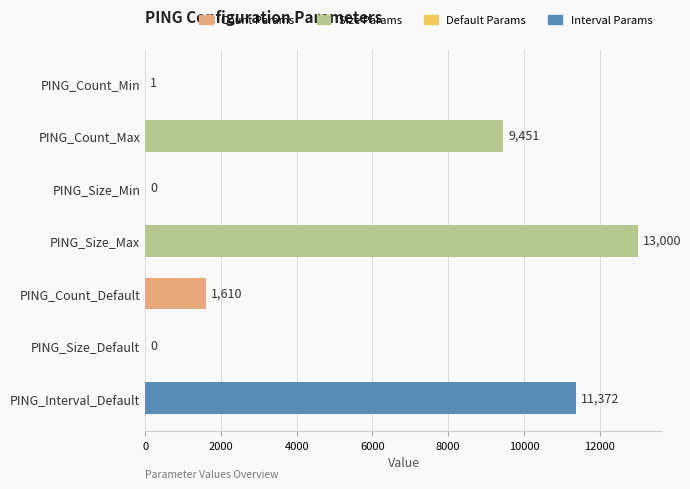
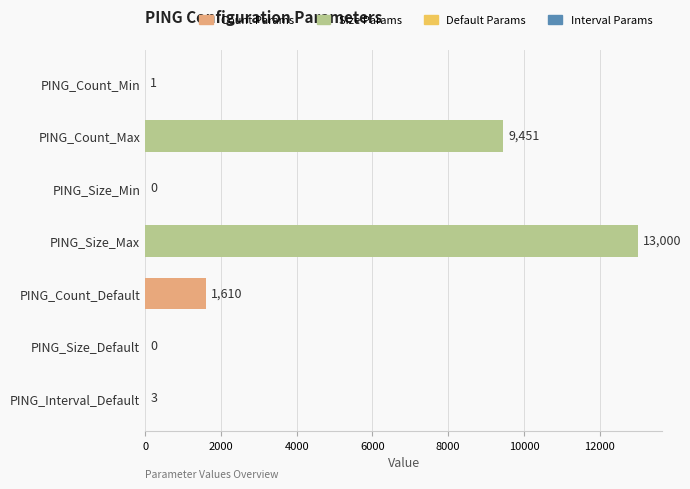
PING_Interval_Default: 11,372 -> 3
